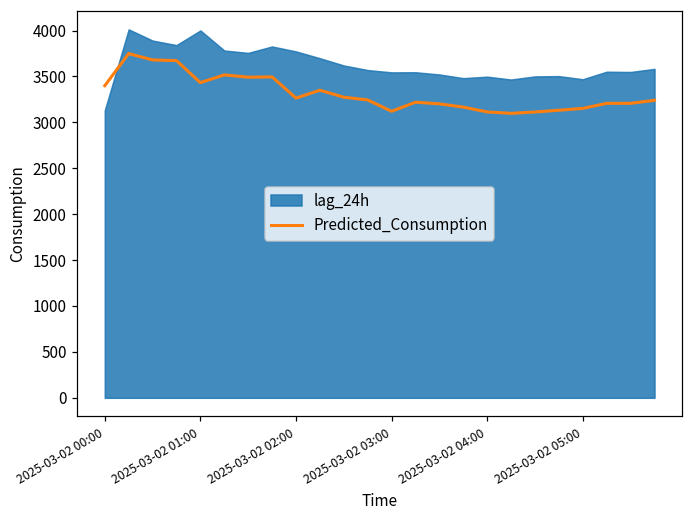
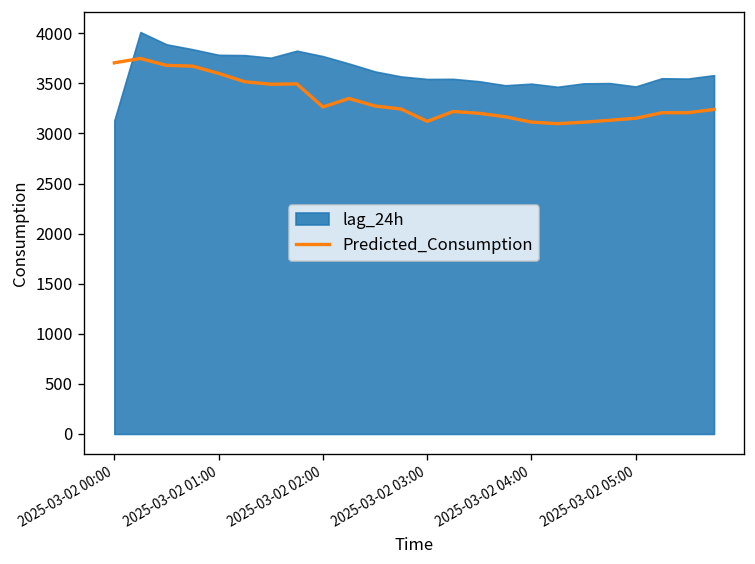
Predicted_Consumption, 2025-03-02 00:00: 3400 -> 3700
Predicted_Consumption, 2025-03-02 01:00: 3400 -> 3600
lag_24h, 2025-03-02 01:00: 4000 -> 3800
